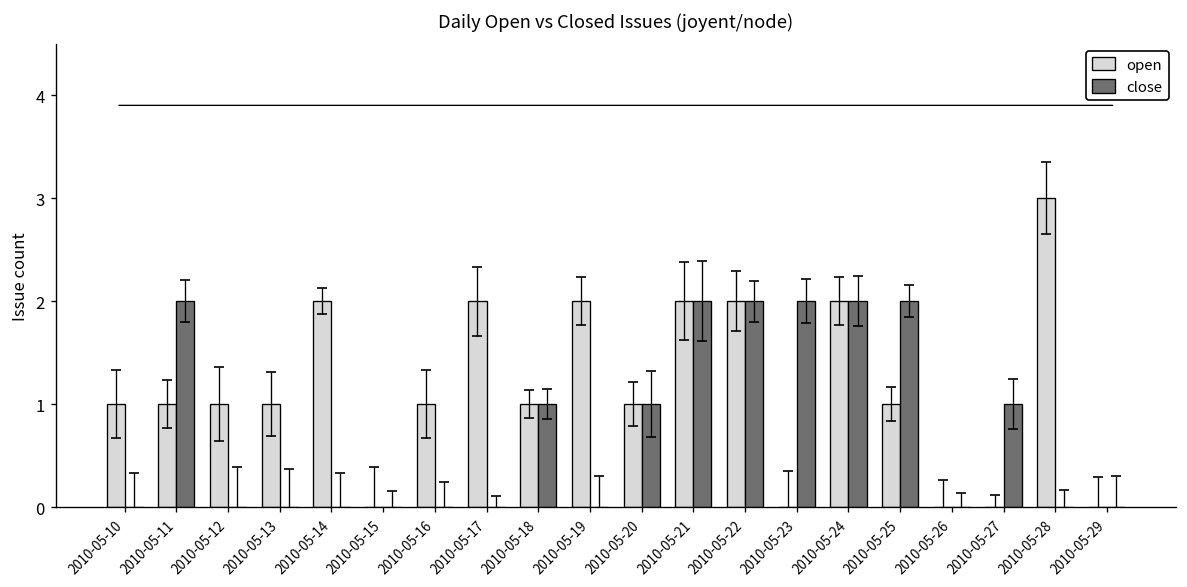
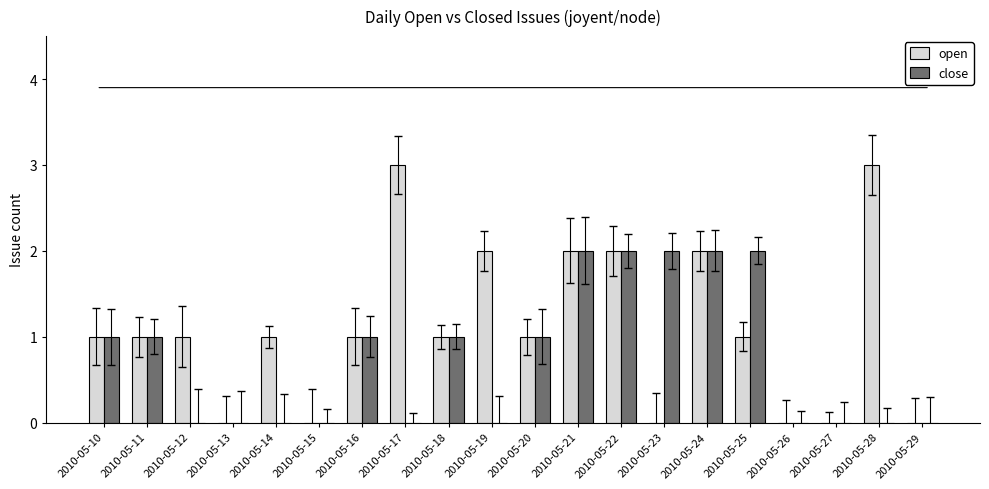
close, 2010-05-10: 0 -> 1
close, 2010-05-11: 2 -> 1
open, 2010-05-13: 1 -> 0
open, 2010-05-14: 2 -> 1
close, 2010-05-16: 0 -> 1
open, 2010-05-17: 2 -> 3
close, 2010-05-27: 1 -> 0
